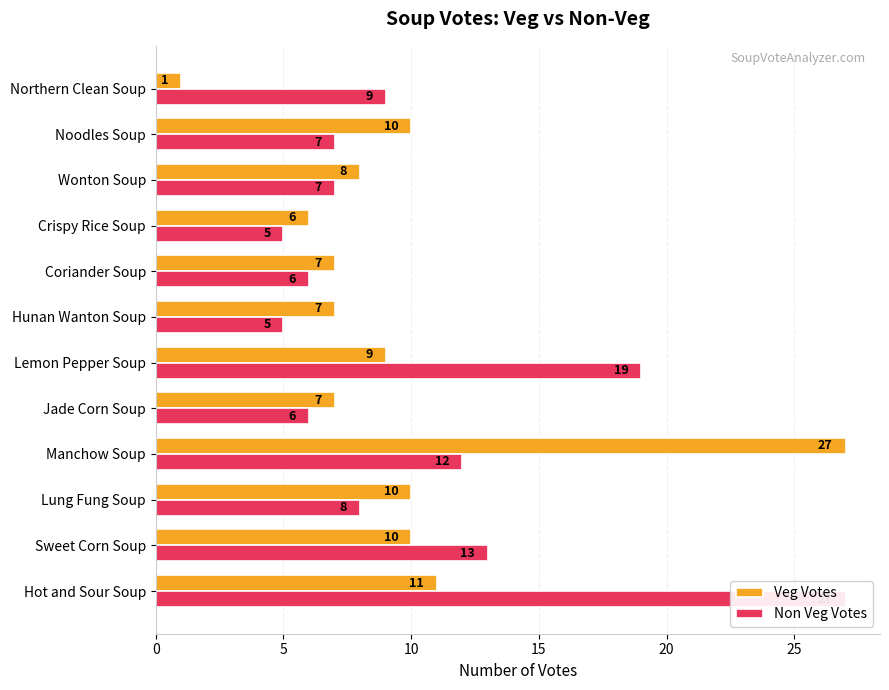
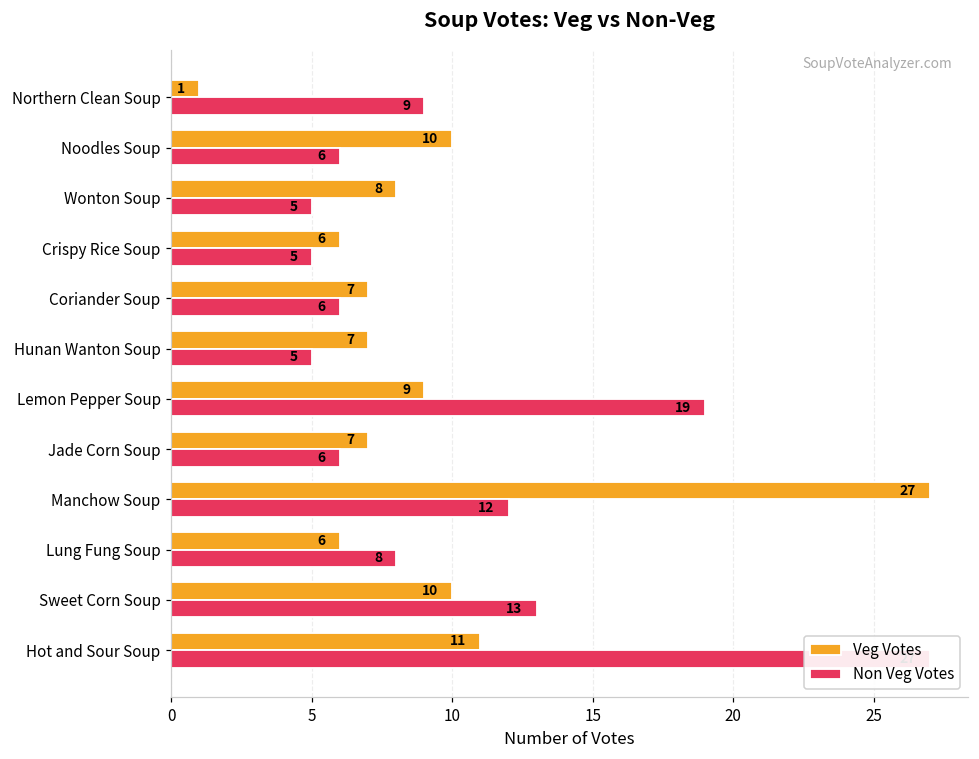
Non Veg Votes, Noodles Soup: 7 -> 6
Non Veg Votes, Wonton Soup: 7 -> 5
Veg Votes, Lung Fung Soup: 10 -> 6
